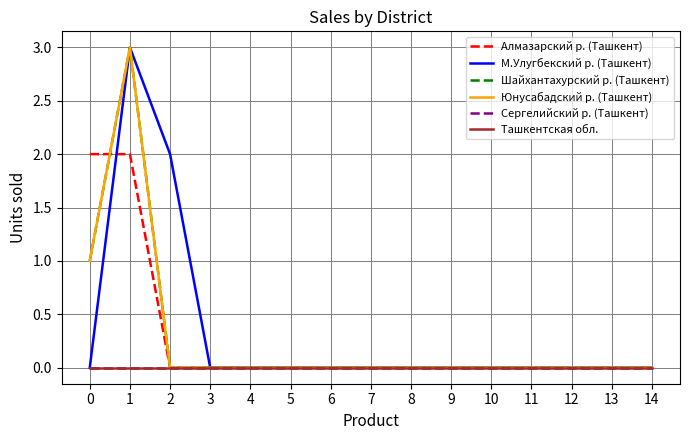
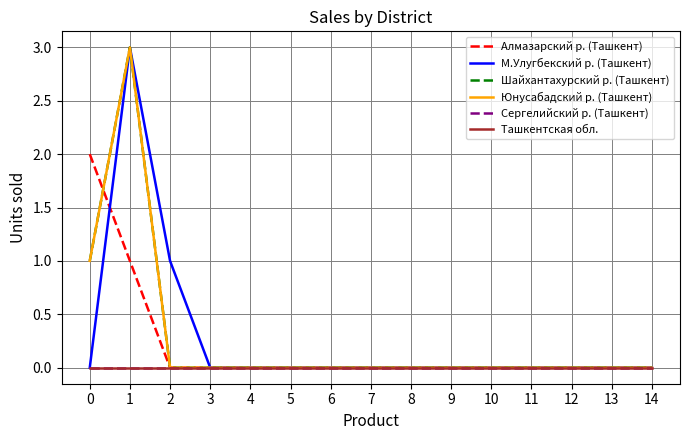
Алмазарский р. (Ташкент), 1: 2 -> 1
М.Улугбекский р. (Ташкент), 2: 2 -> 1
